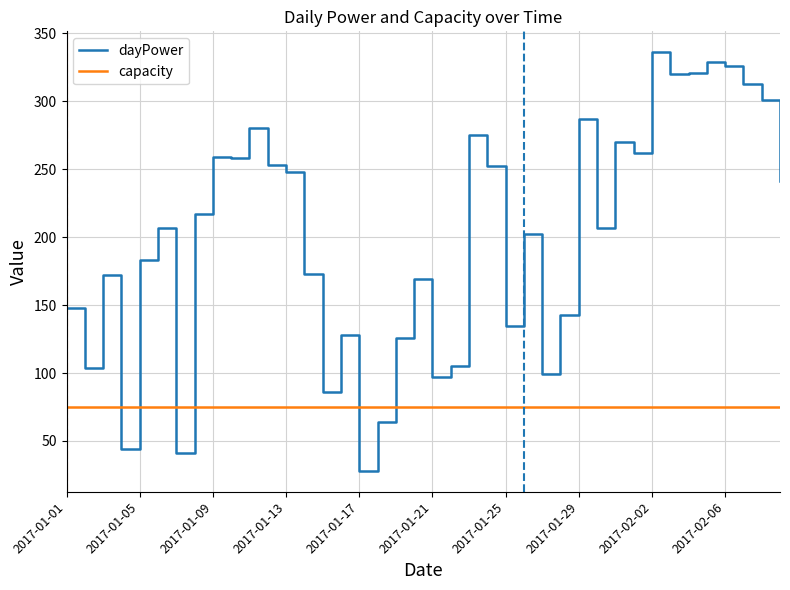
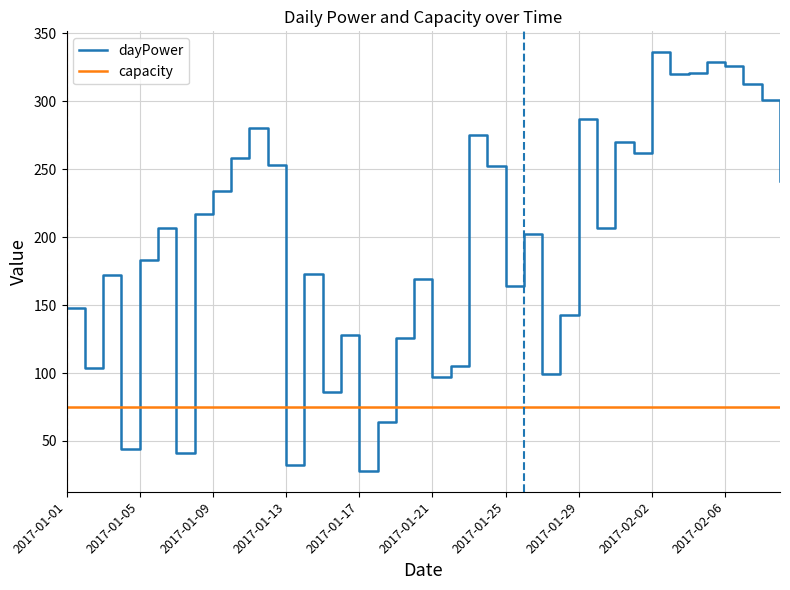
dayPower, 2017-01-09: 259 -> 234
dayPower, 2017-01-13: 248 -> 32
dayPower, 2017-01-25: 134 -> 164
